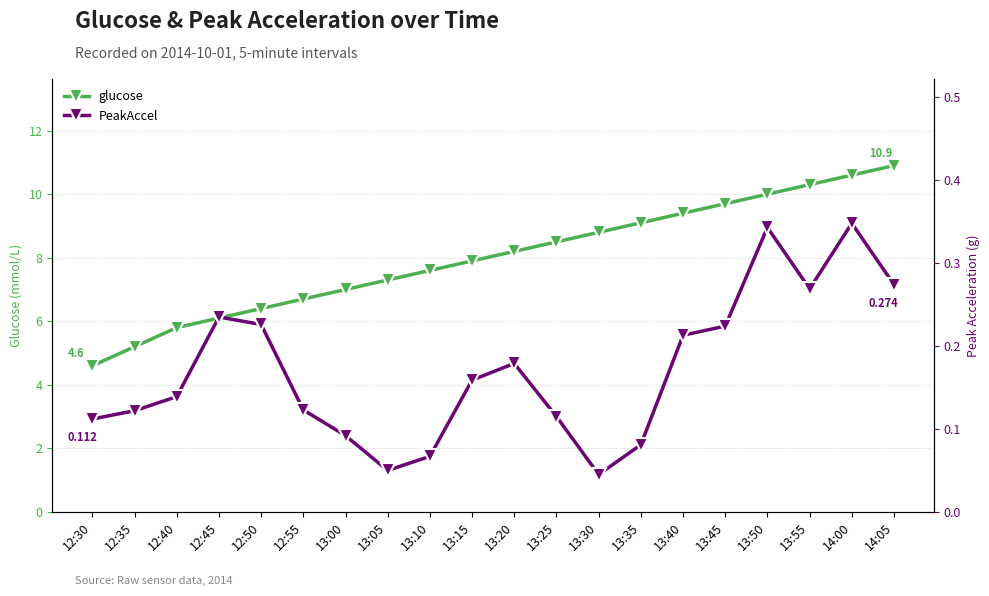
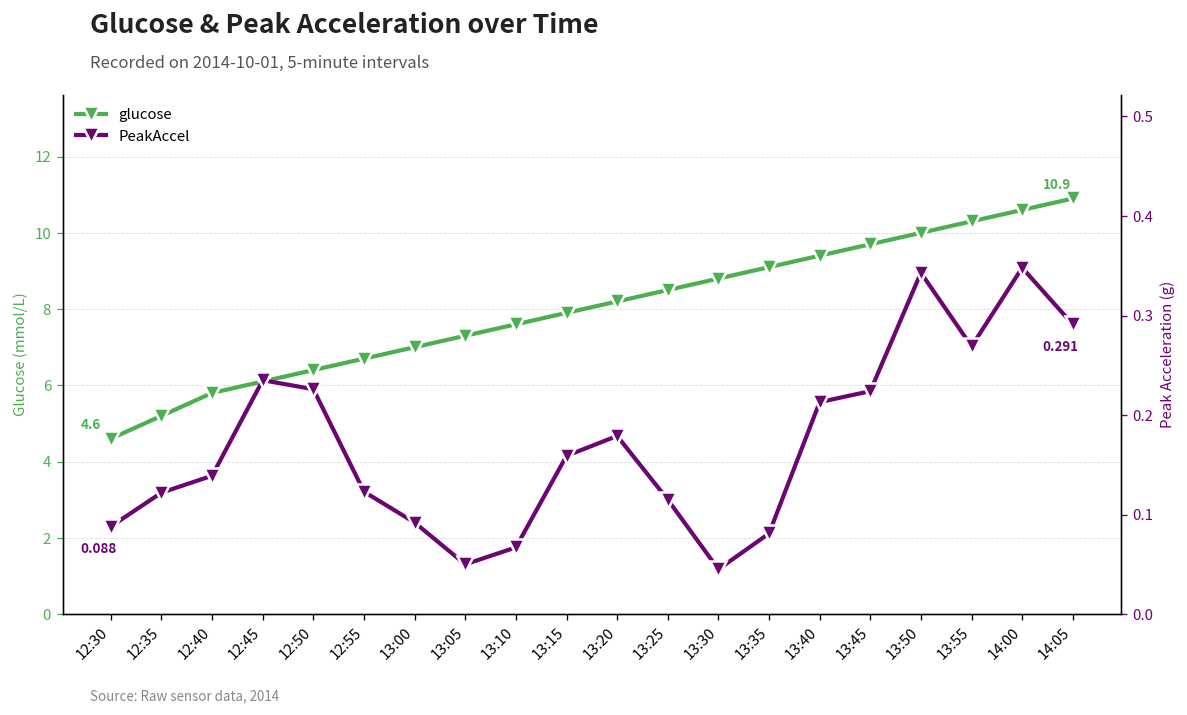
PeakAccel, 12:30: 0.112 -> 0.088
PeakAccel, 14:05: 0.274 -> 0.291
